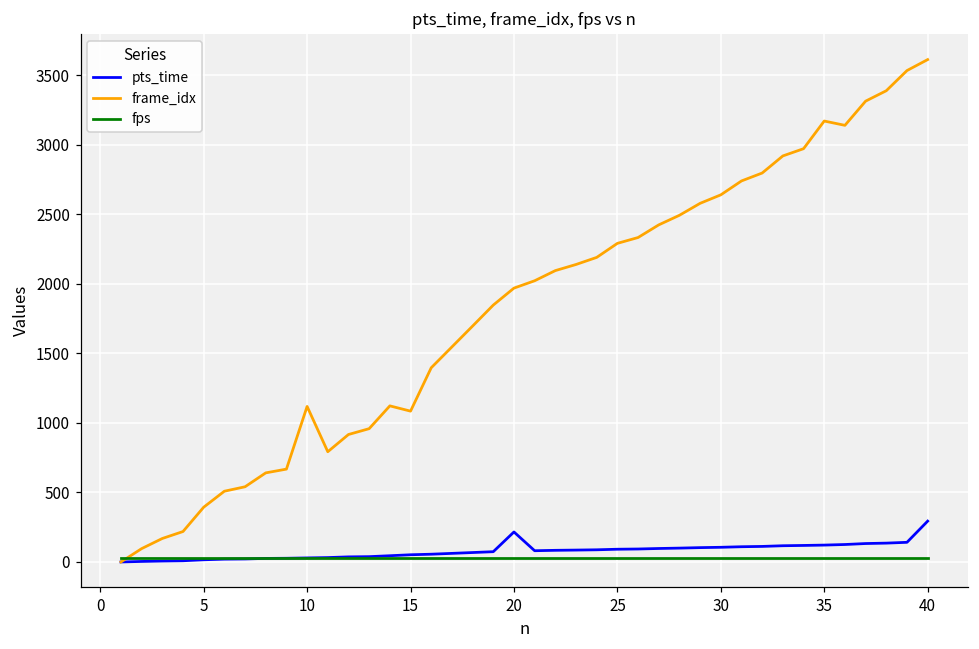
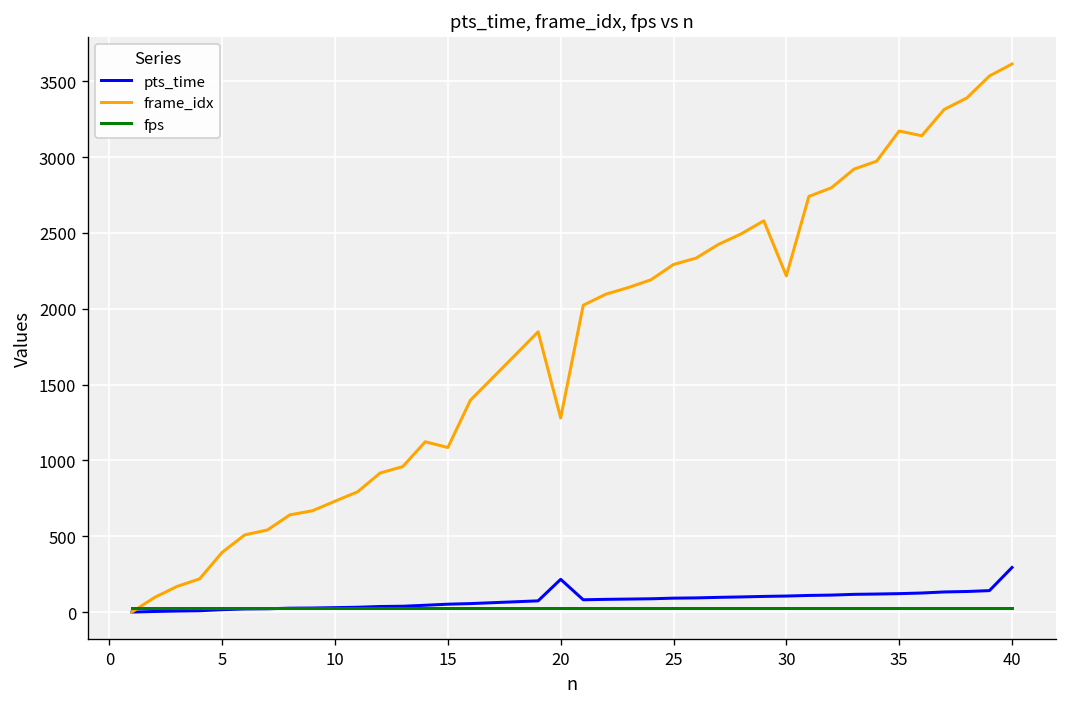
frame_idx, 10: 1120 -> 730
frame_idx, 20: 1970 -> 1280
frame_idx, 30: 2640 -> 2220
